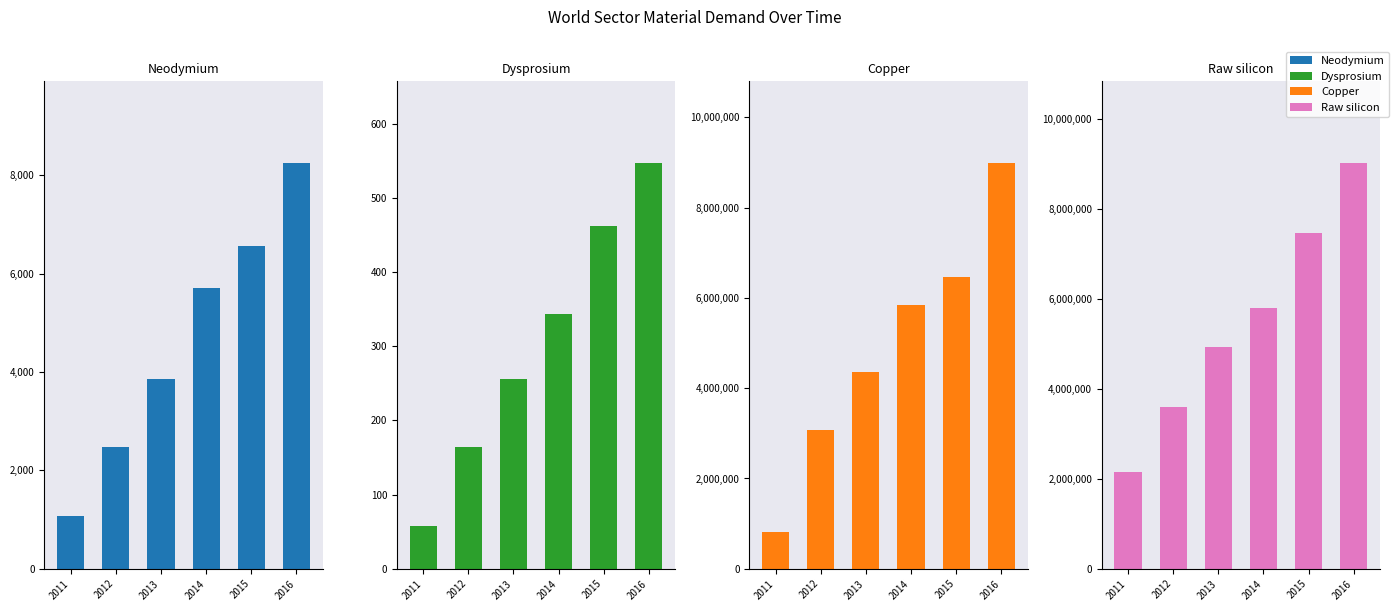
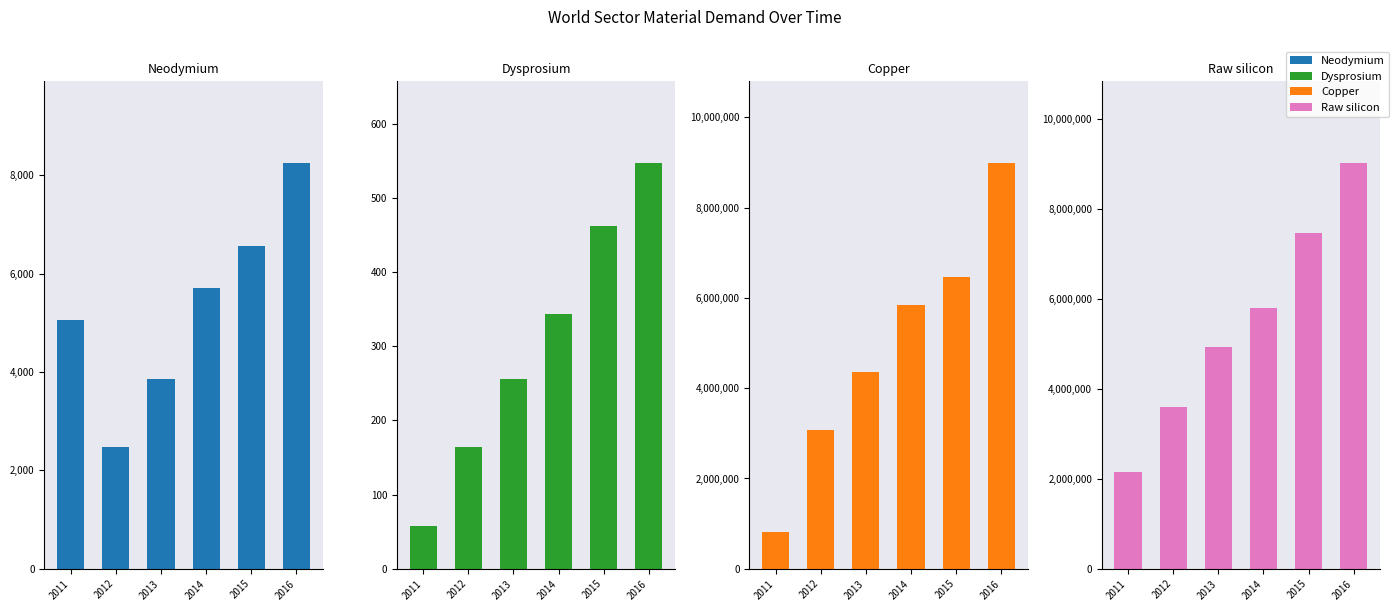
Neodymium, 2011: 1,100 -> 5,100
